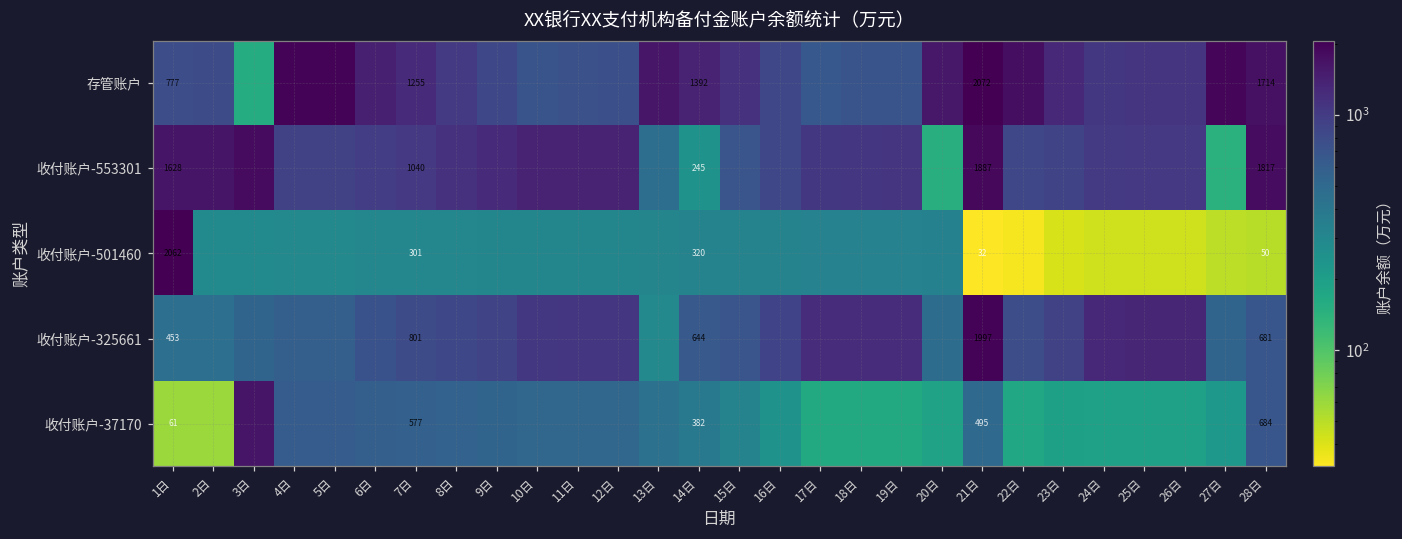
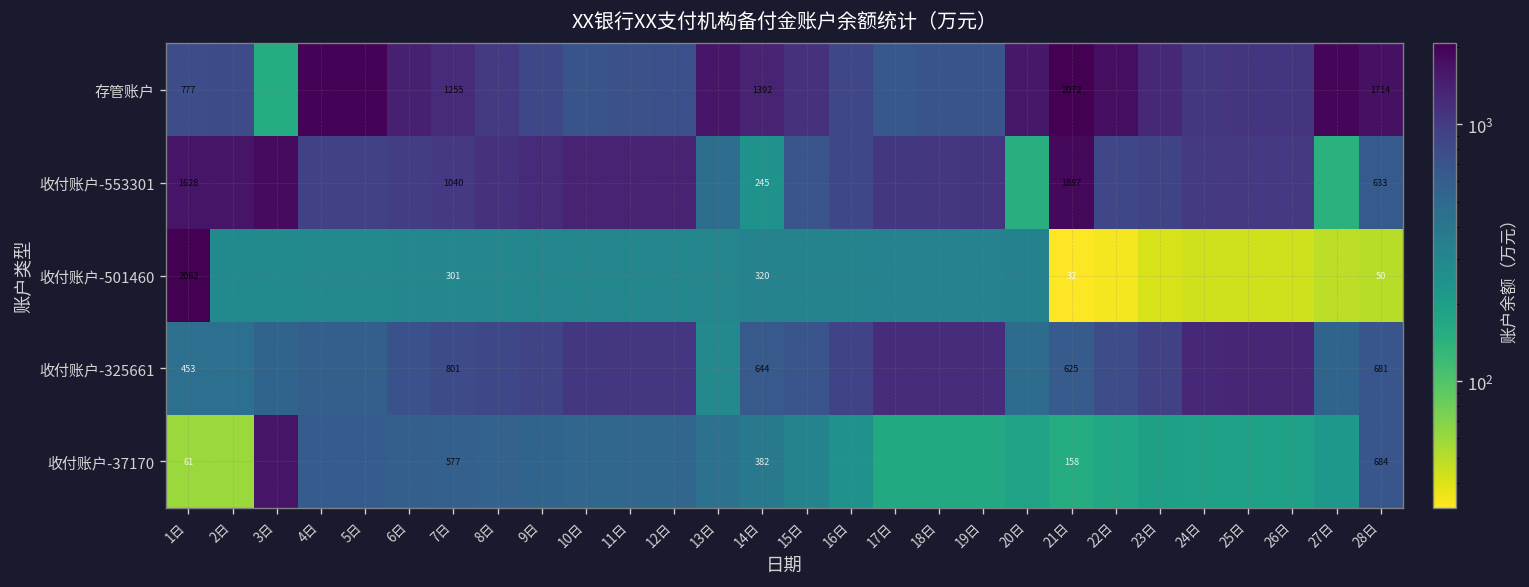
收付账户-553301, 28日: 1817 -> 633
收付账户-325661, 21日: 1997 -> 625
收付账户-37170, 21日: 495 -> 158
